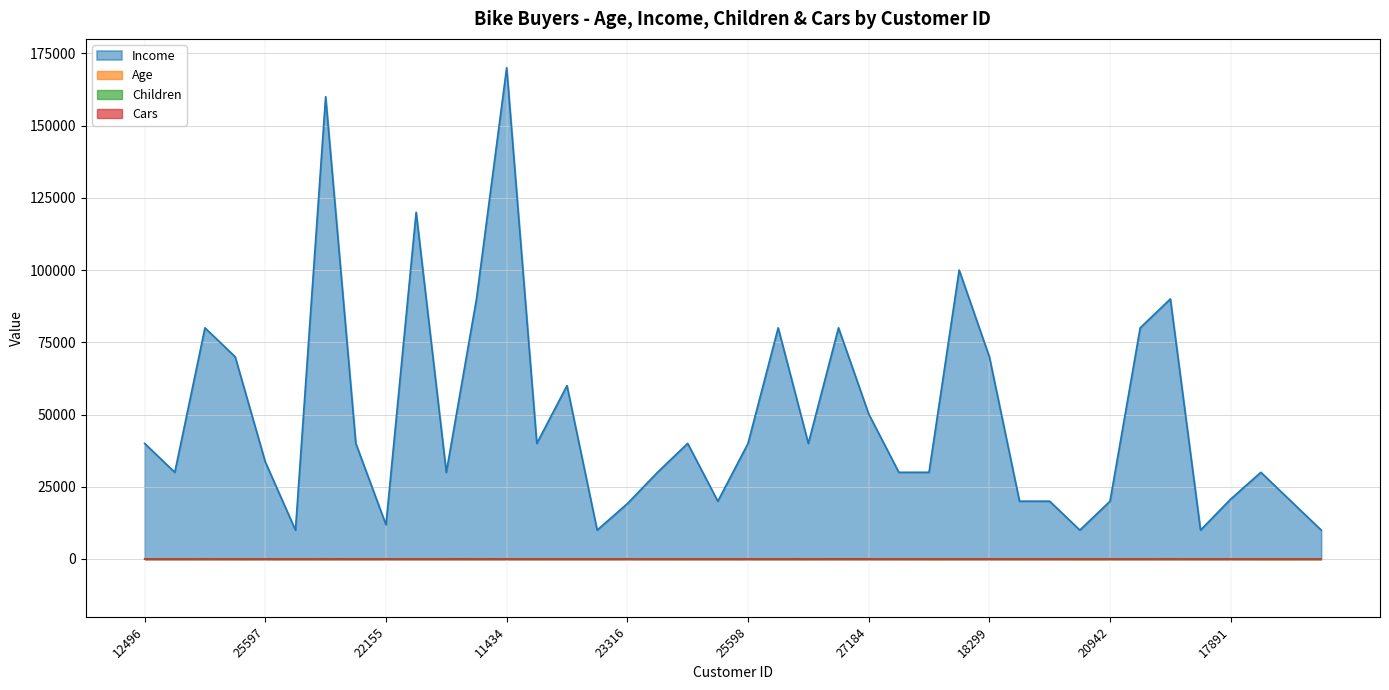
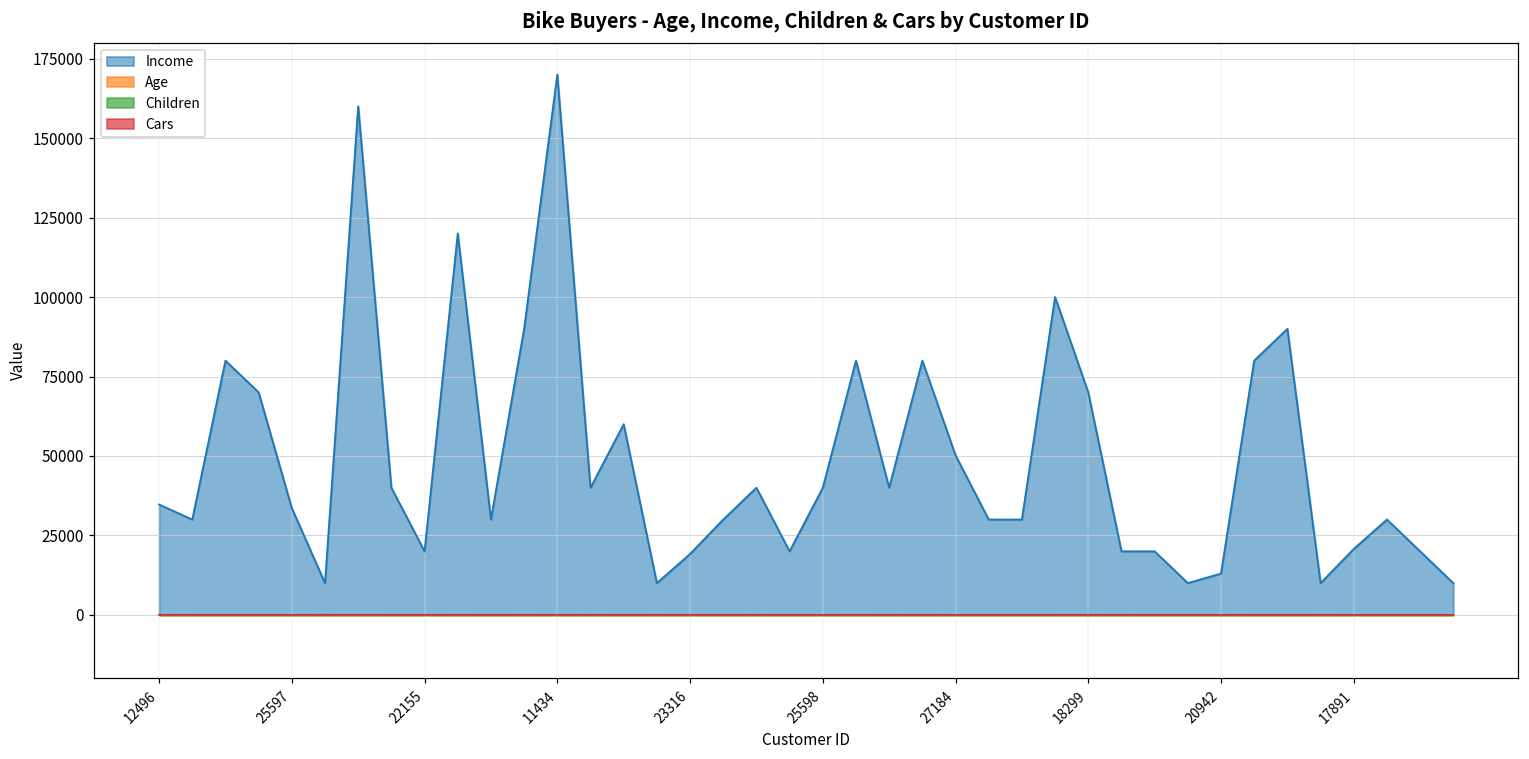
Income, 12496: 40000 -> 35000
Income, 22155: 12000 -> 20000
Income, 20942: 20000 -> 13000
